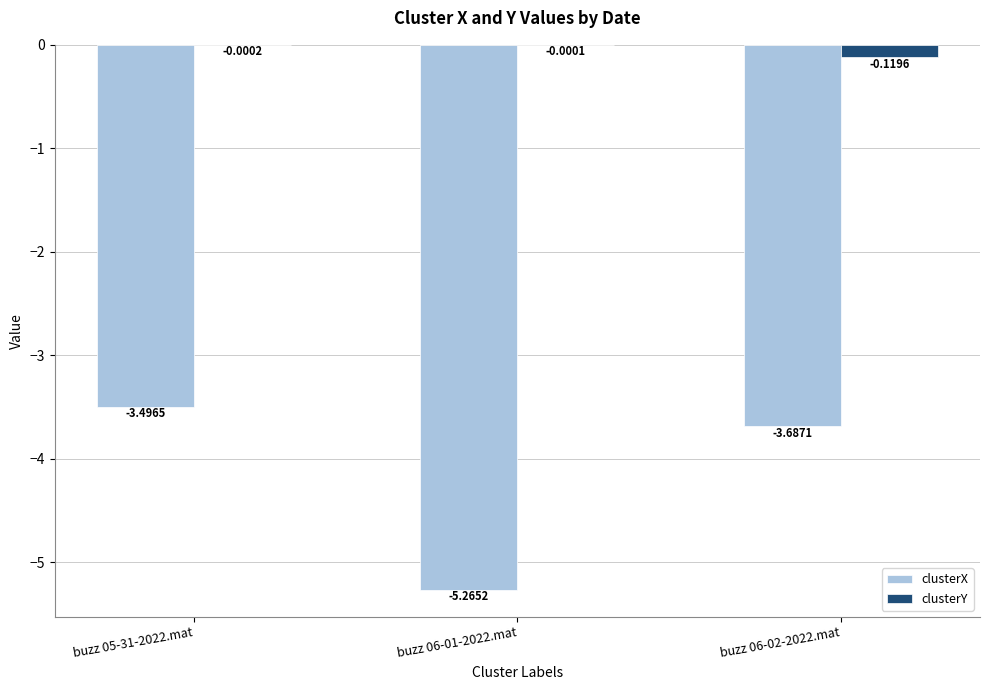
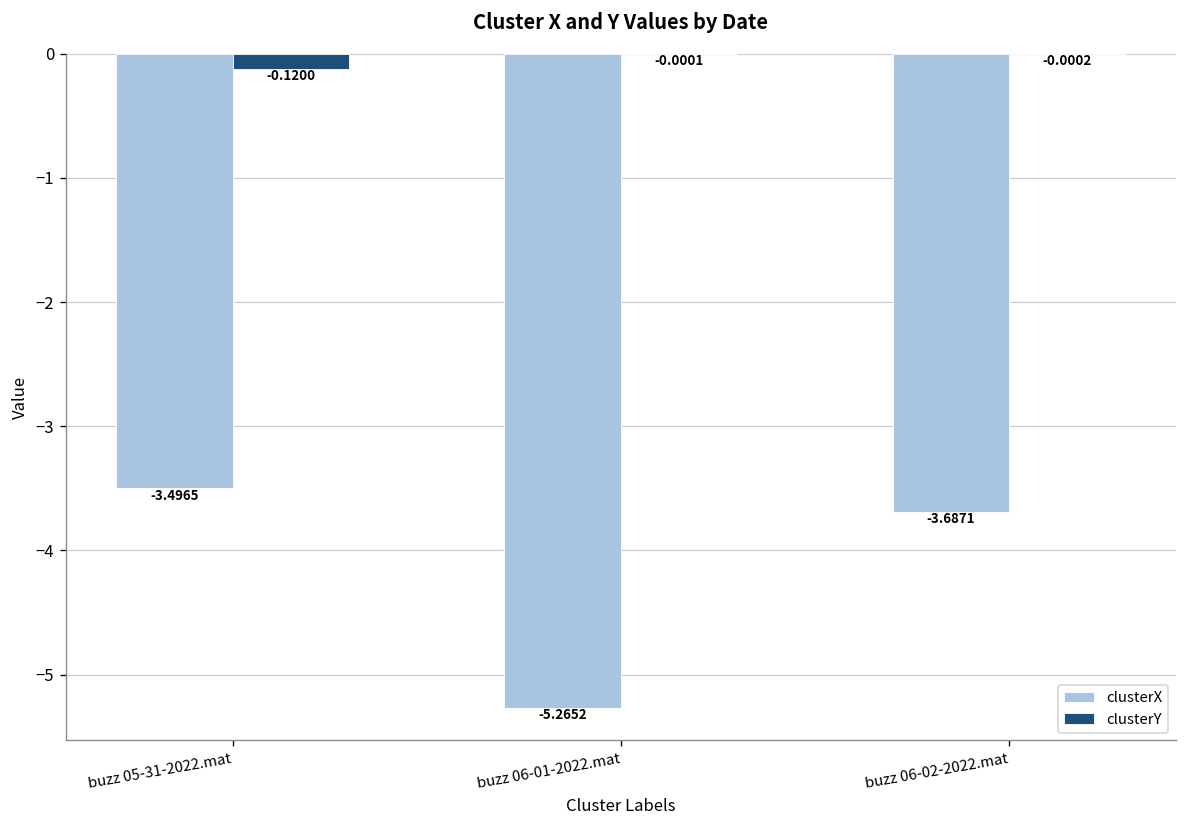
clusterY, buzz 05-31-2022.mat: -0.0002 -> -0.1200
clusterY, buzz 06-02-2022.mat: -0.1196 -> -0.0002
